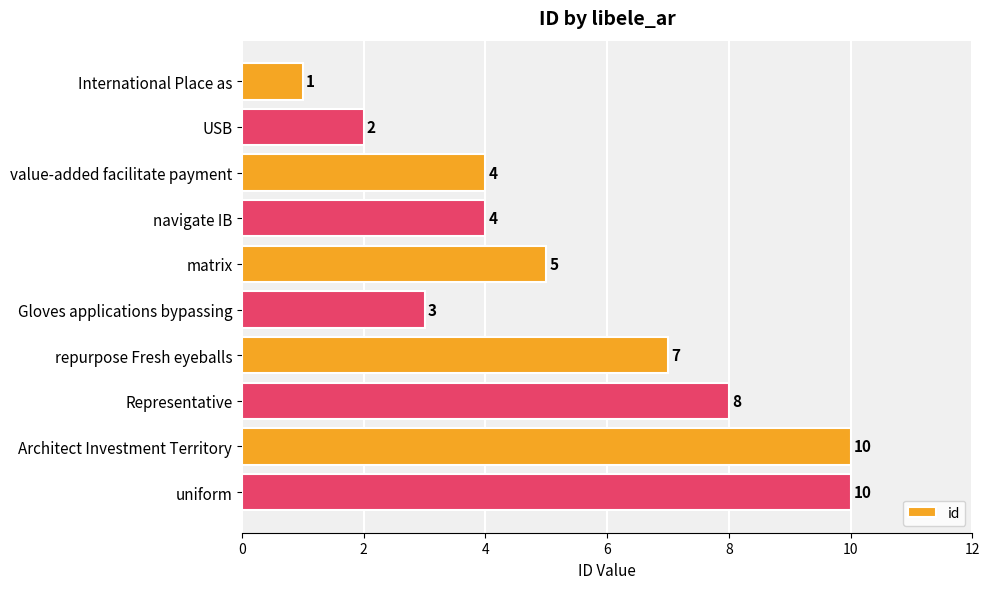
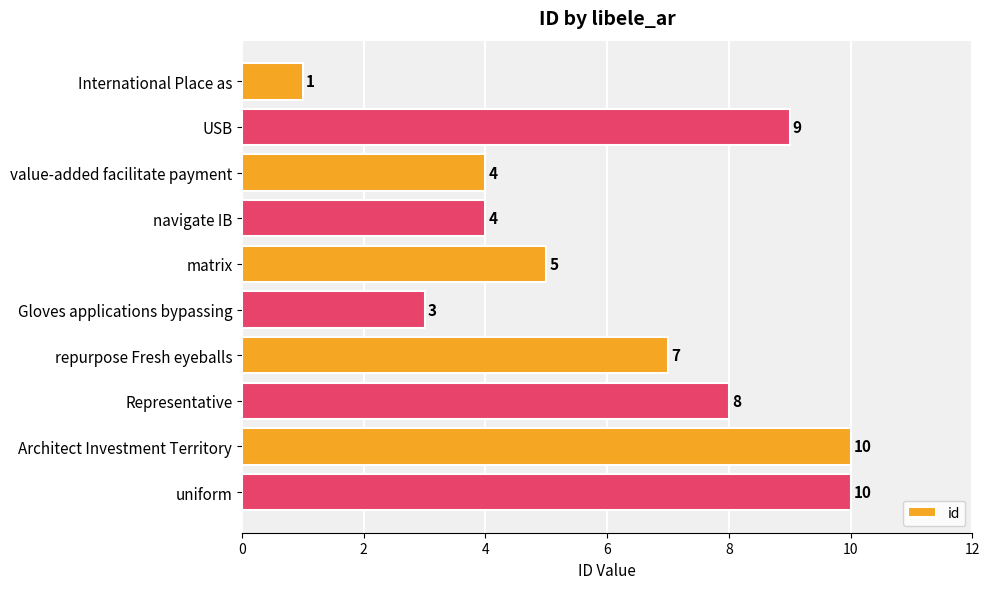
USB: 2 -> 9
